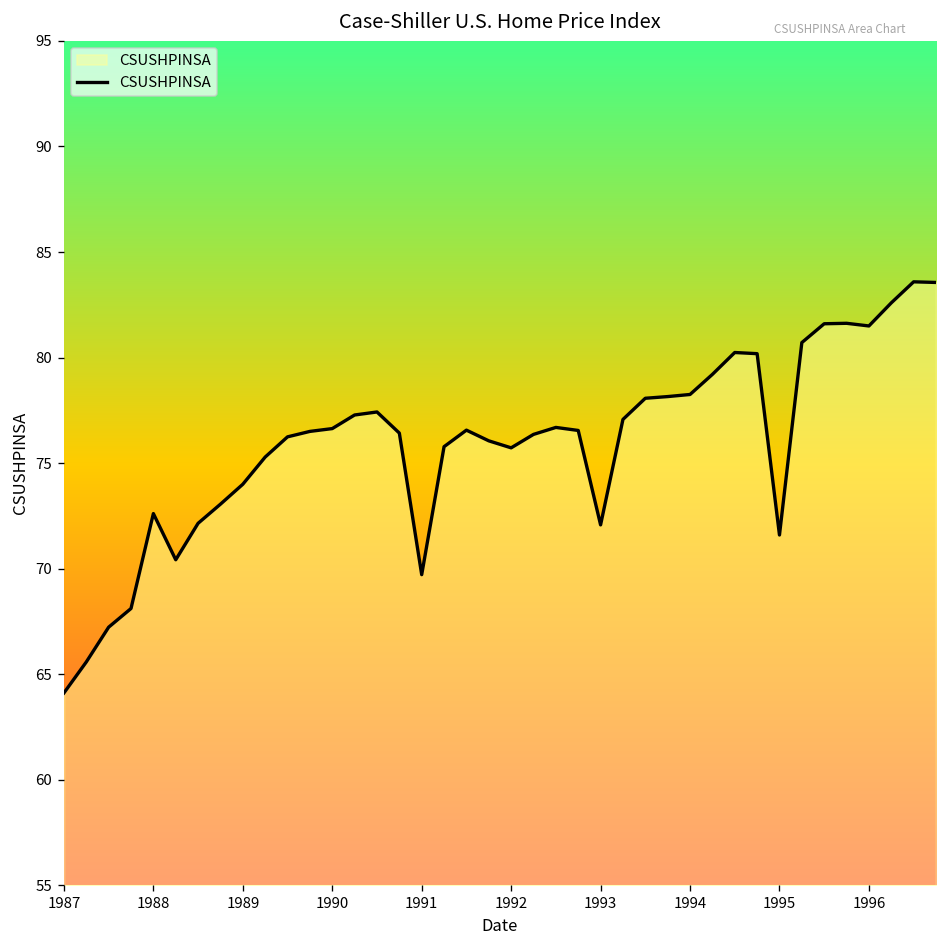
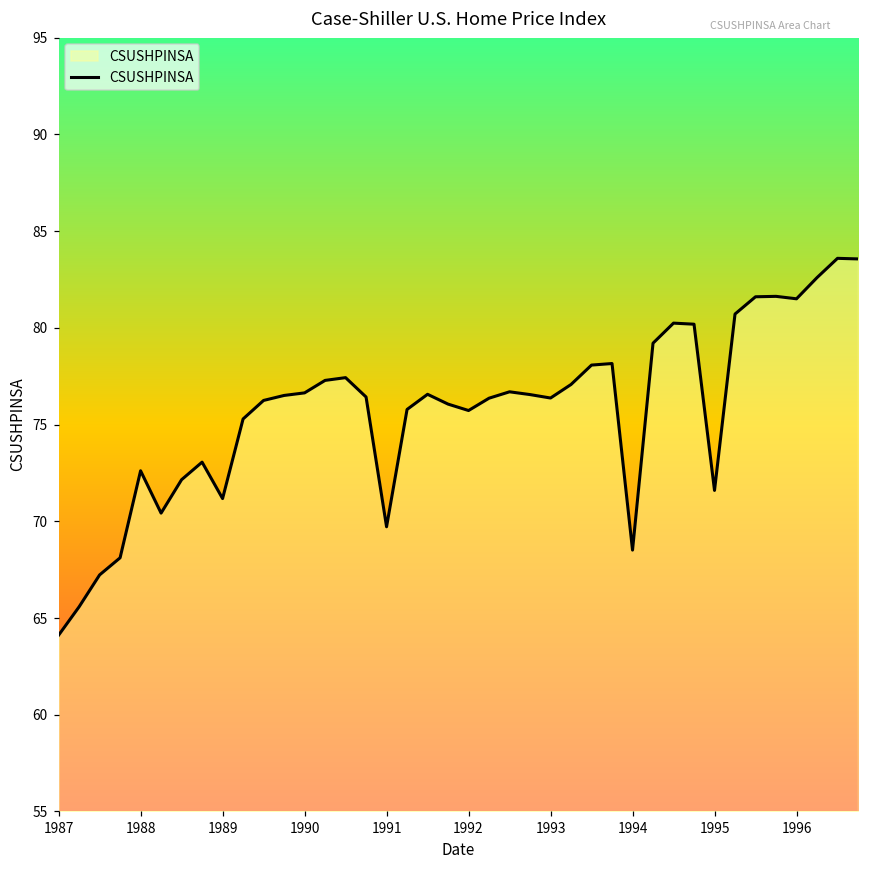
1989: 74.0 -> 71.2
1993: 72.1 -> 76.4
1994: 78.3 -> 68.5
